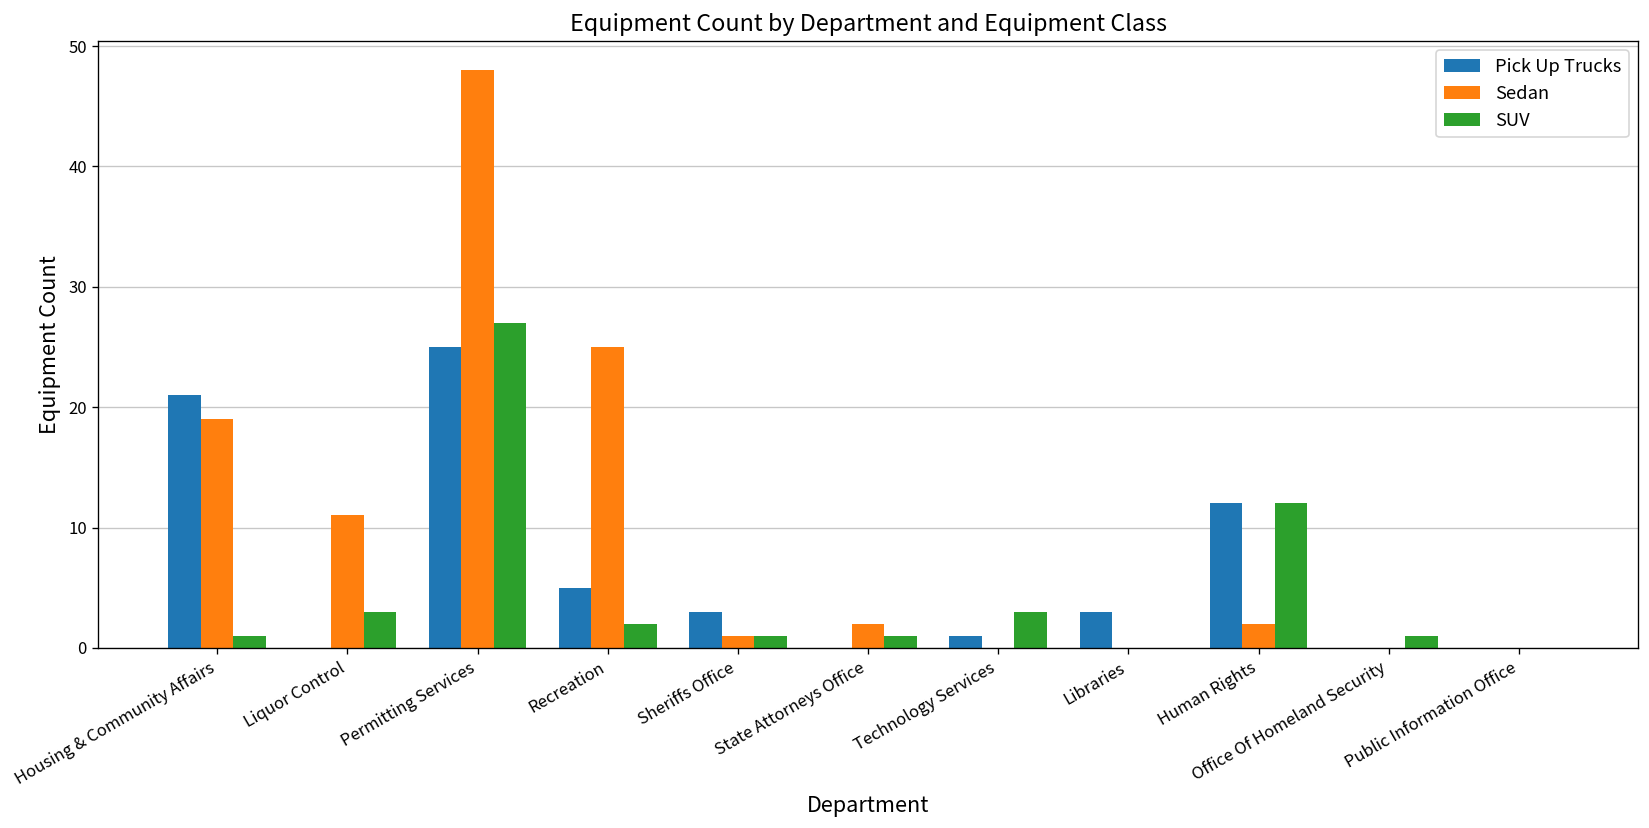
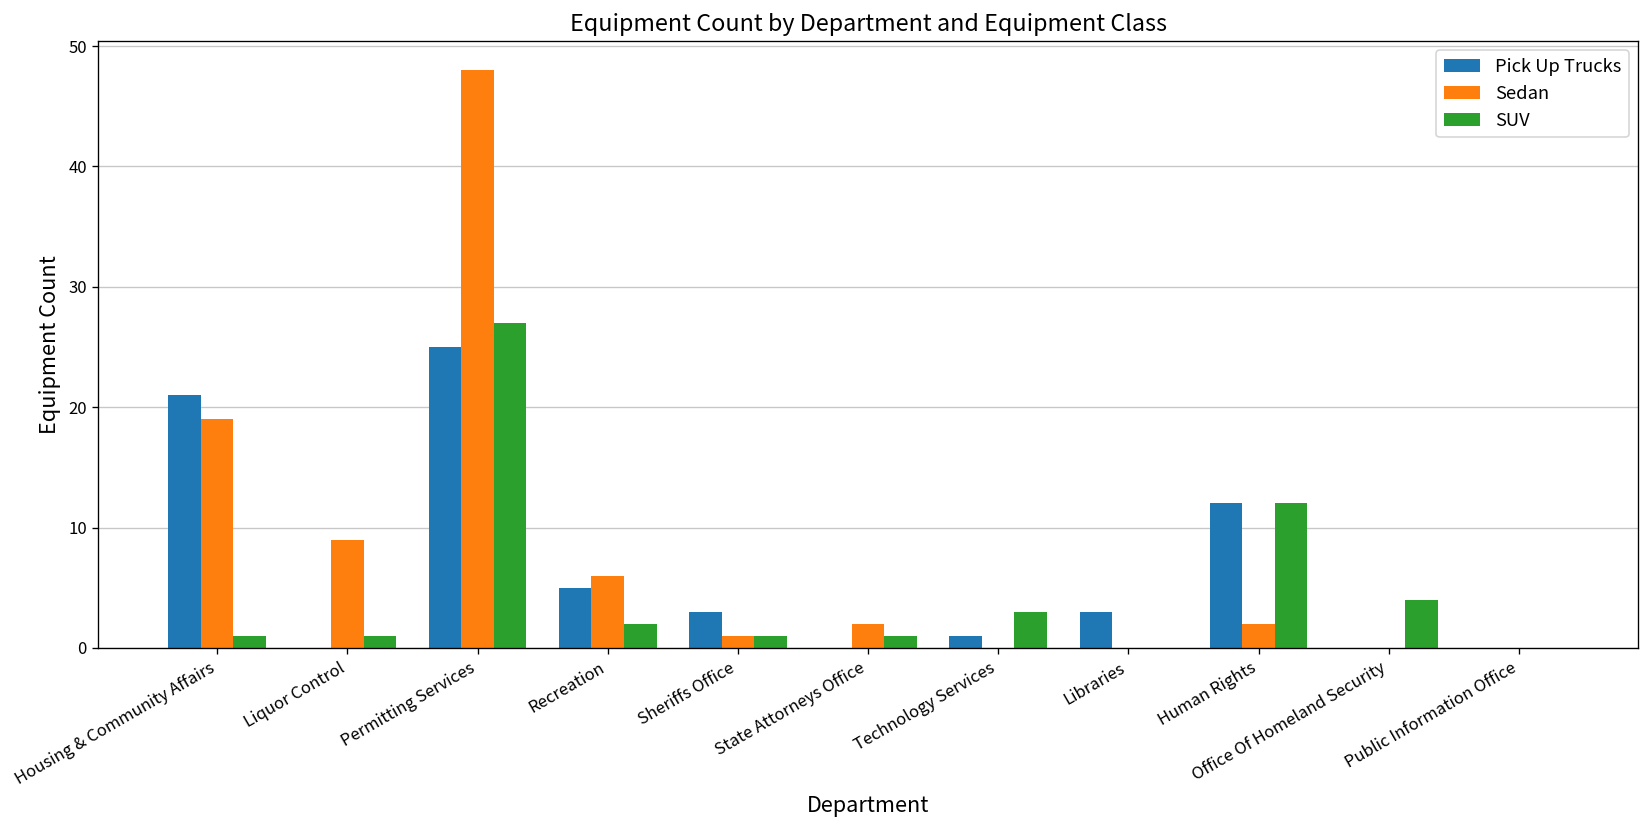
Sedan, Liquor Control: 11 -> 9
SUV, Liquor Control: 3 -> 1
Sedan, Recreation: 25 -> 6
SUV, Office Of Homeland Security: 1 -> 4
